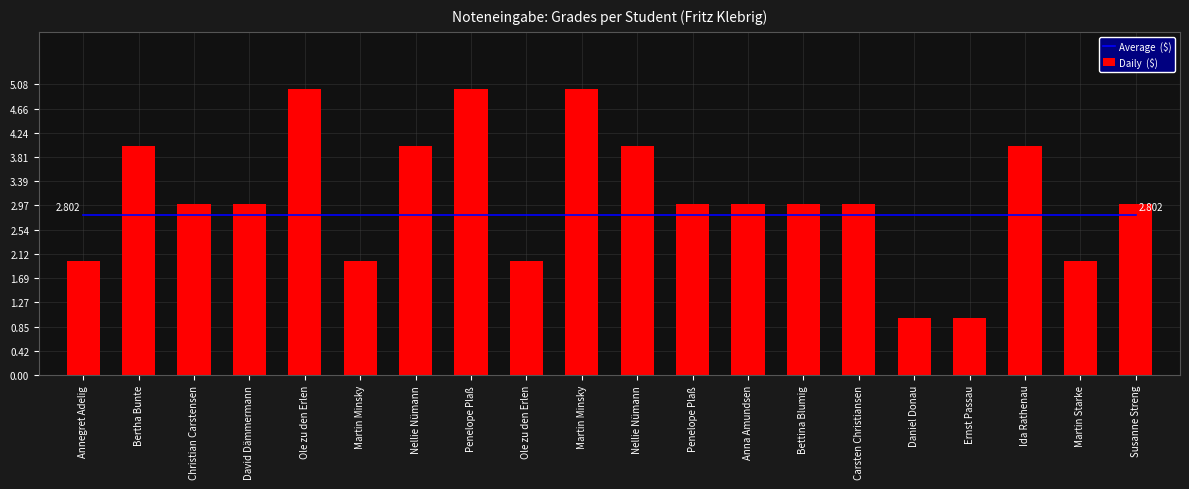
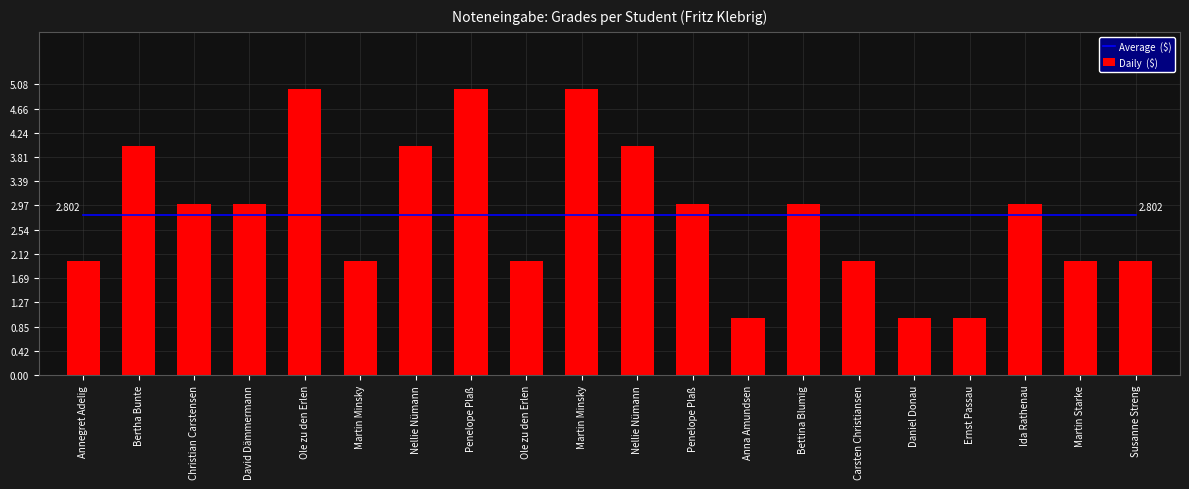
Daily ($), Anna Amundsen: 3 -> 1
Daily ($), Carsten Christiansen: 3 -> 2
Daily ($), Ida Rathenau: 4 -> 3
Daily ($), Susanne Streng: 3 -> 2
